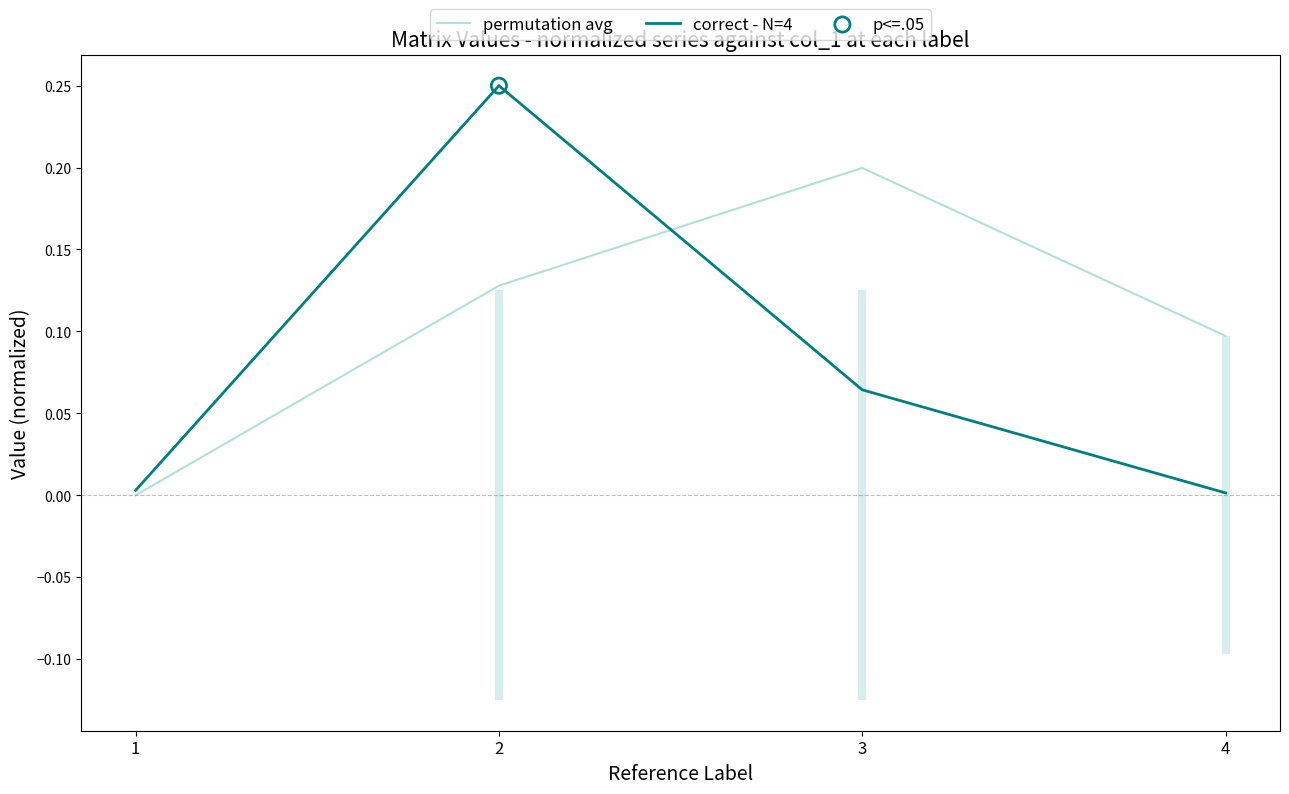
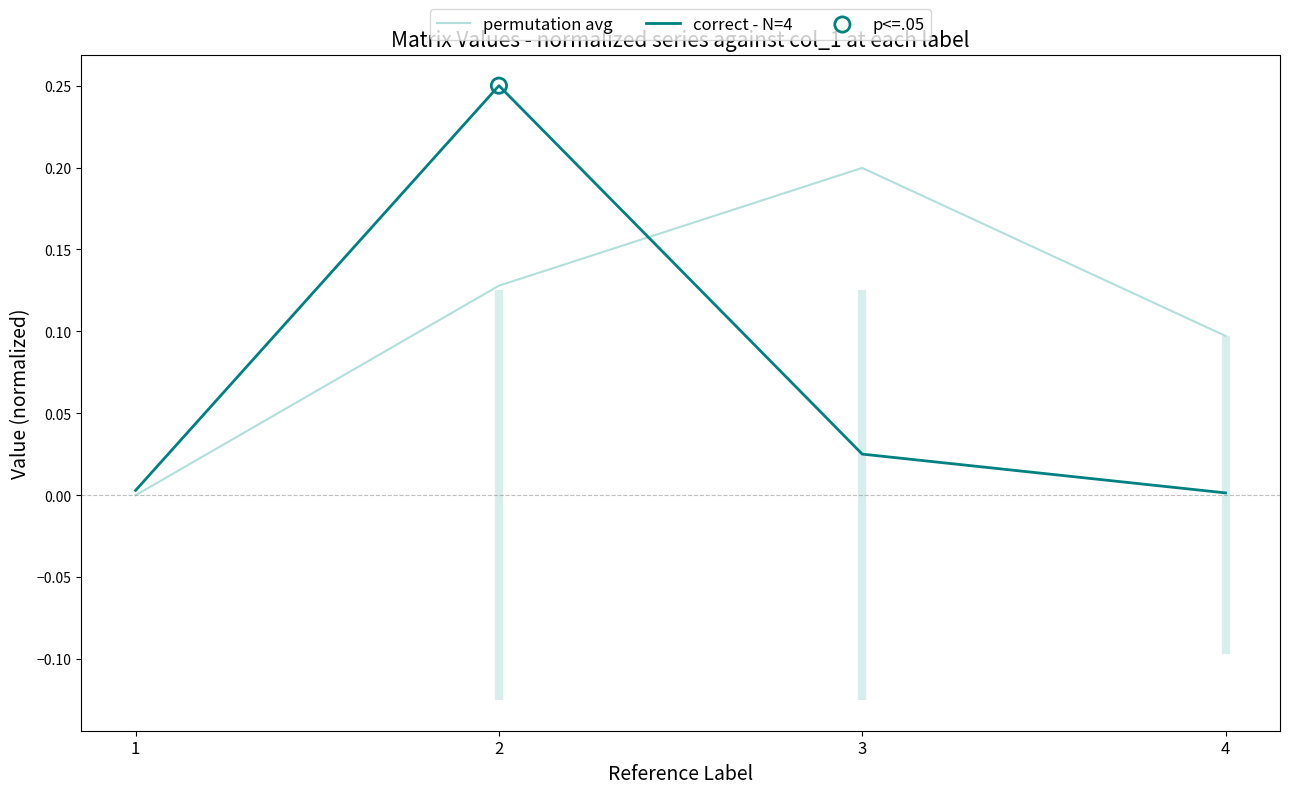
correct - N=4, 3: 0.064 -> 0.025
